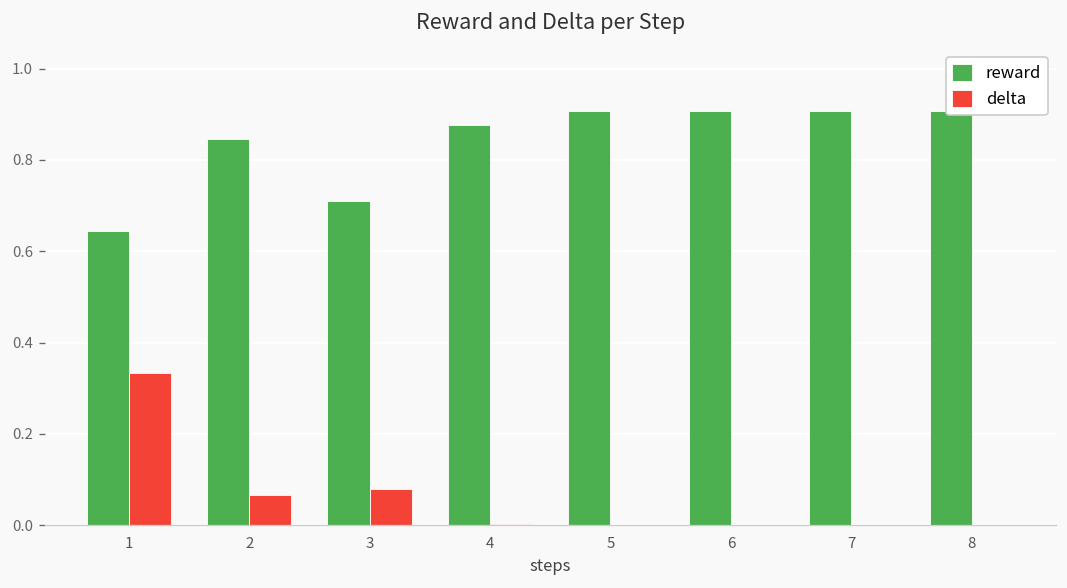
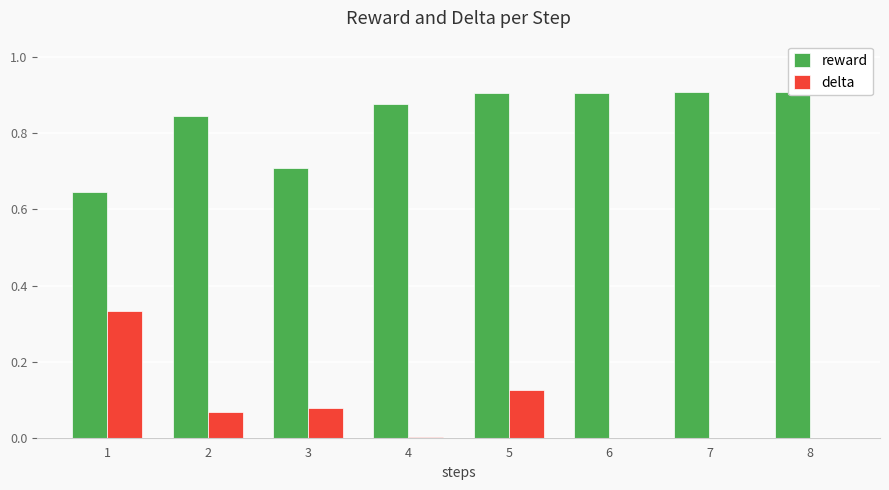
delta, 5: 0.00 -> 0.13
